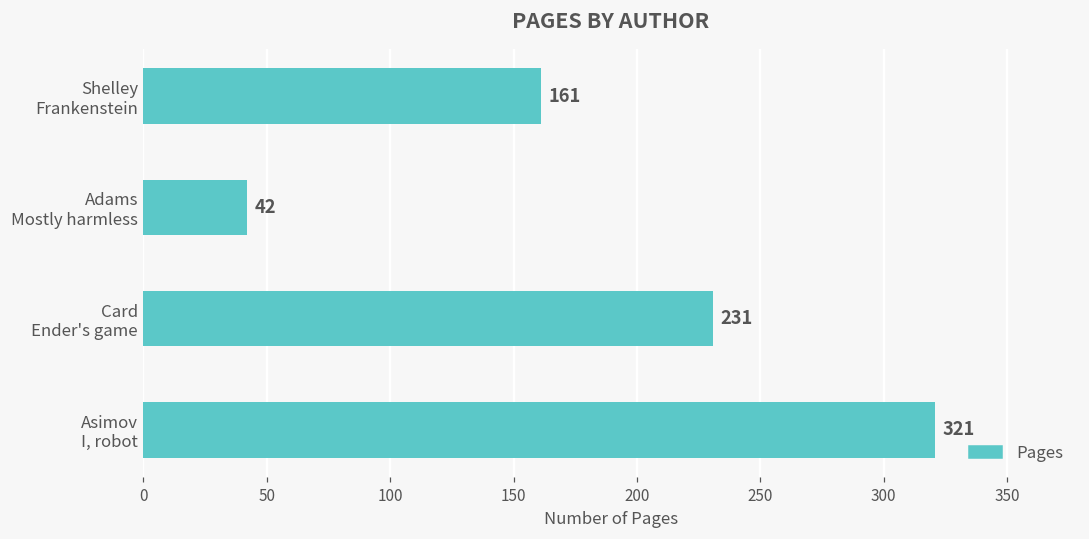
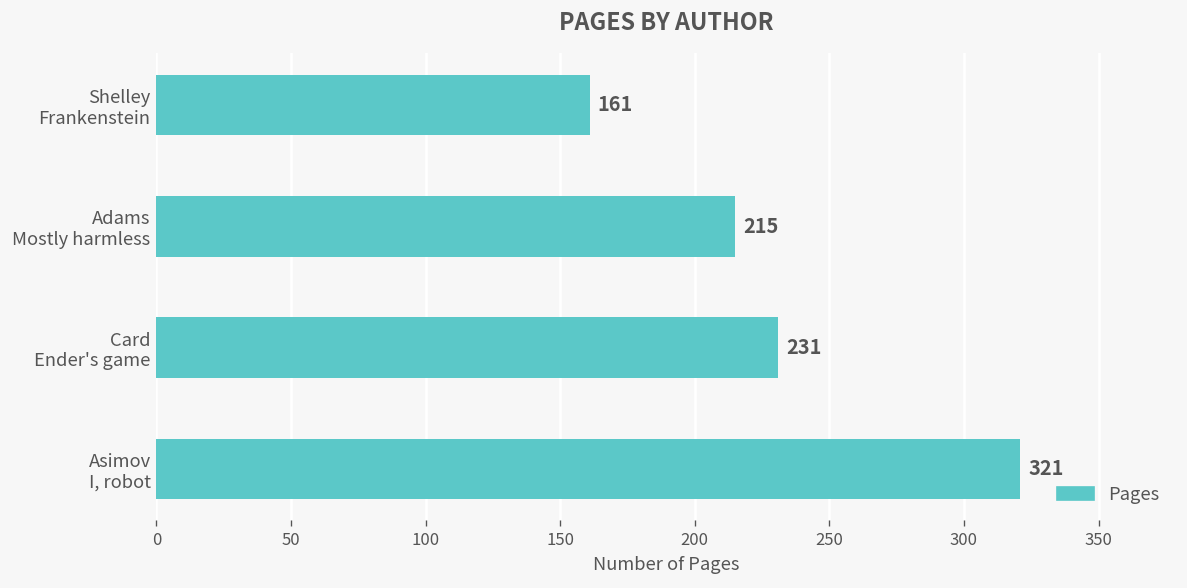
Adams Mostly harmless: 42 -> 215
